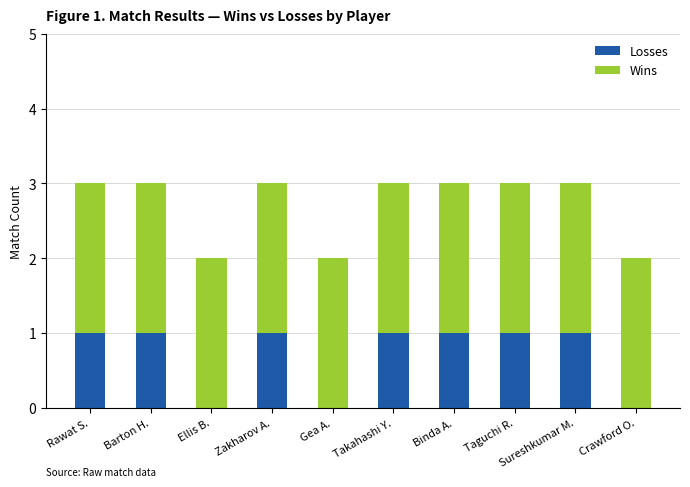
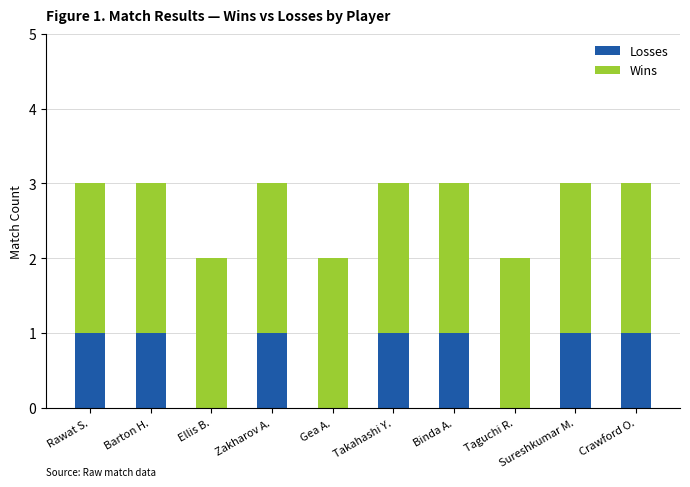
Losses, Taguchi R.: 1 -> 0
Losses, Crawford O.: 0 -> 1
